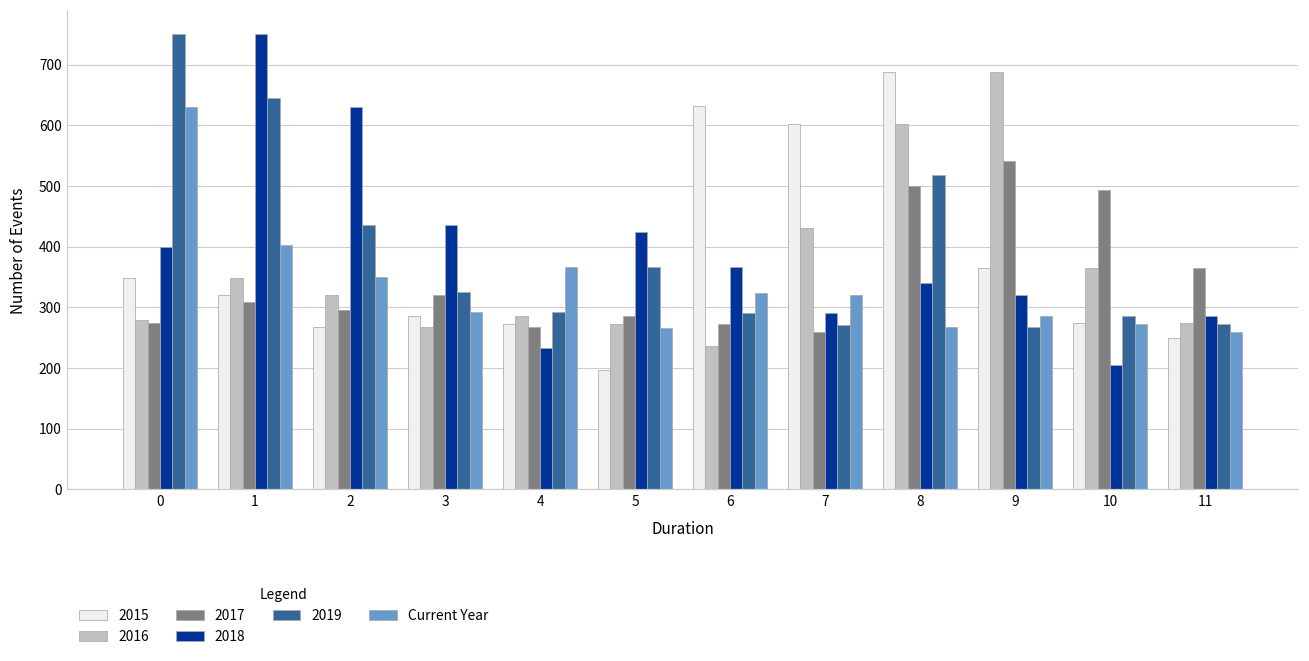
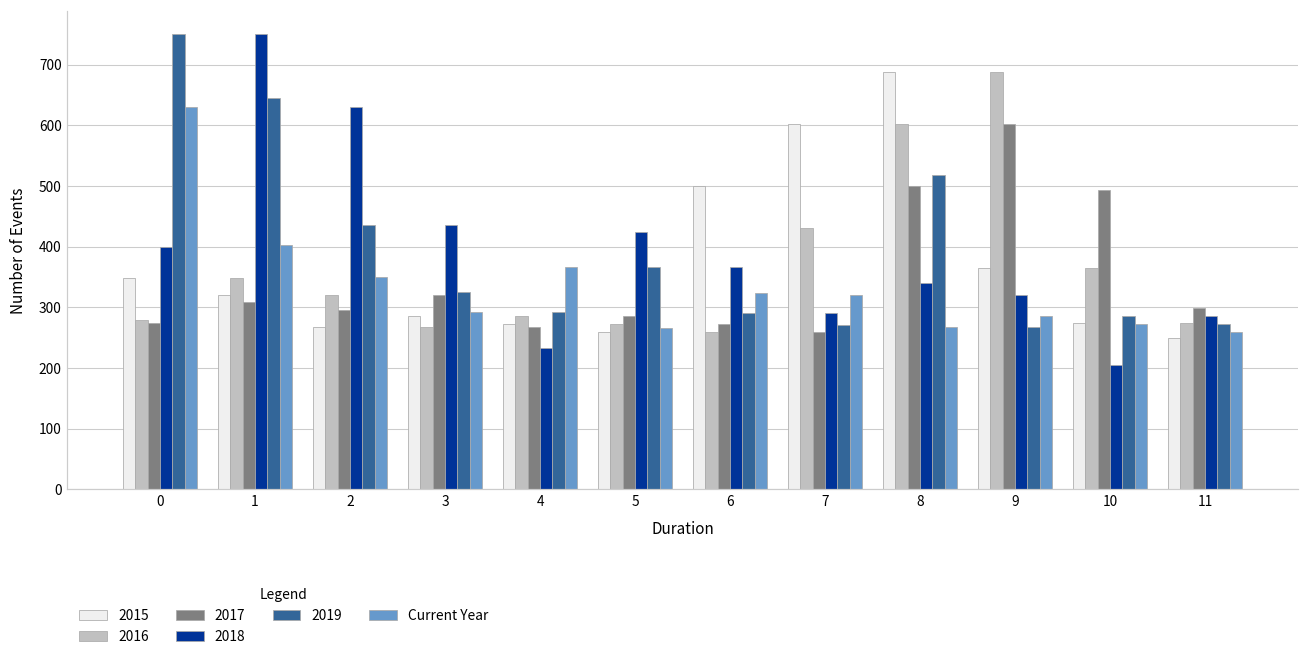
2015, 5: 200 -> 260
2015, 6: 630 -> 500
2016, 6: 240 -> 260
2017, 9: 540 -> 600
2017, 11: 360 -> 300
